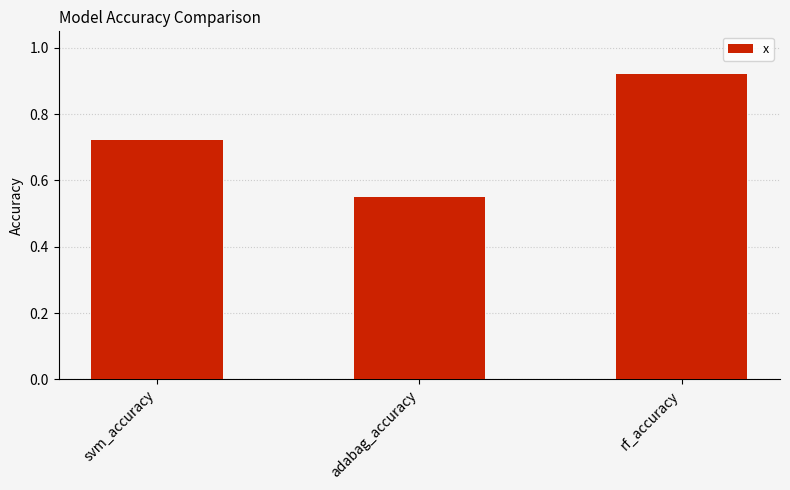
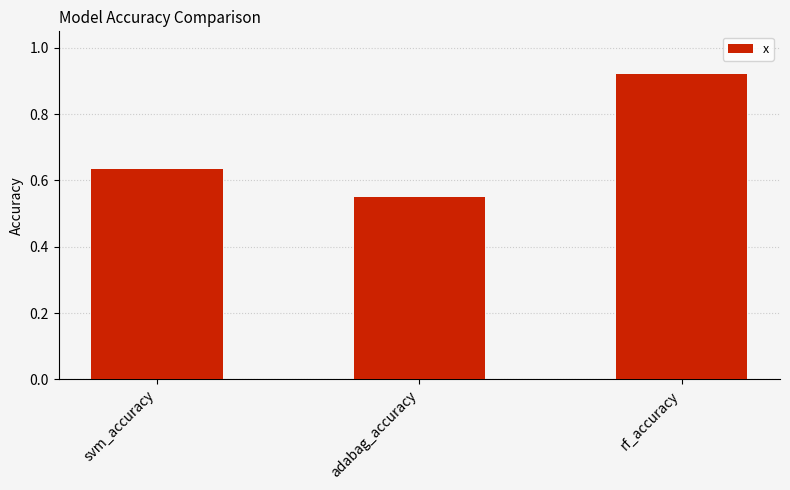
svm_accuracy: 0.72 -> 0.63
